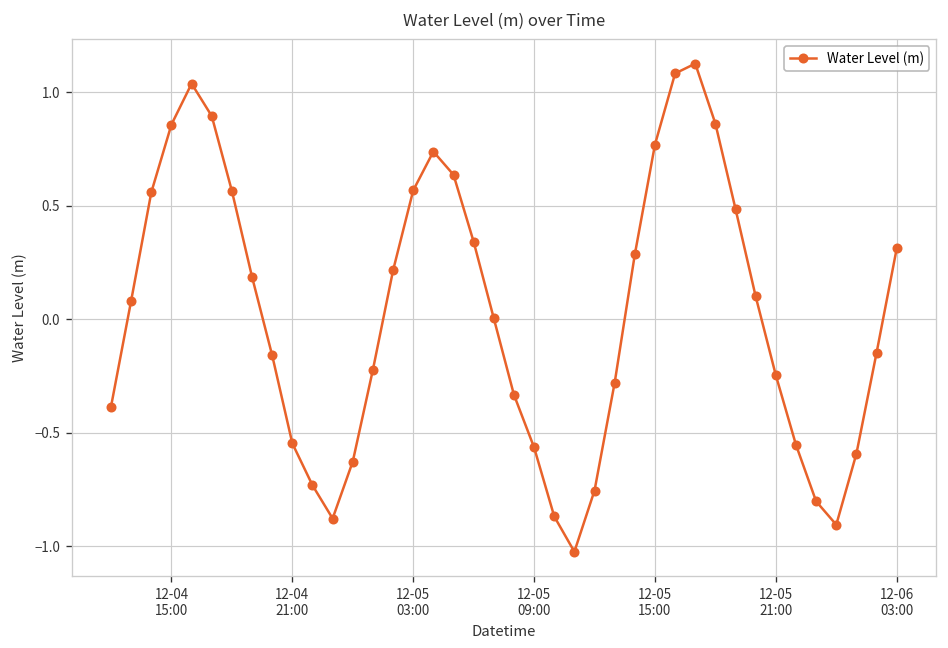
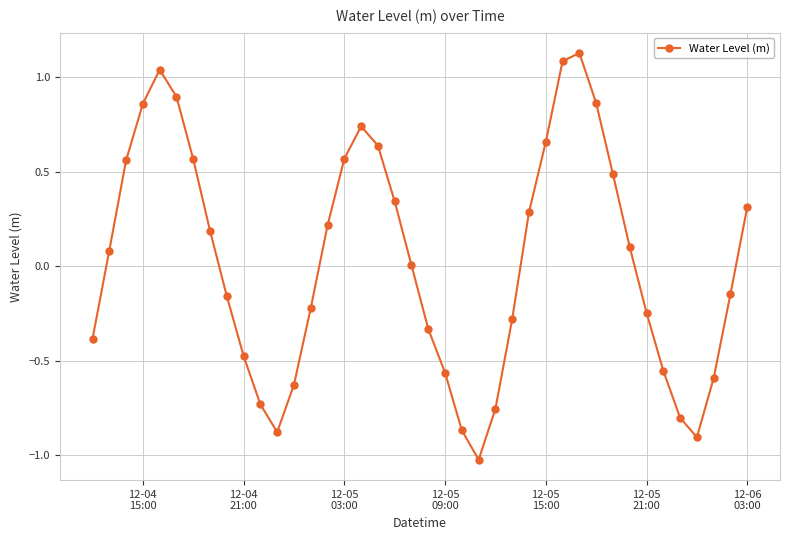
12-04 21:00: -0.55 -> -0.47
12-05 15:00: 0.77 -> 0.66
